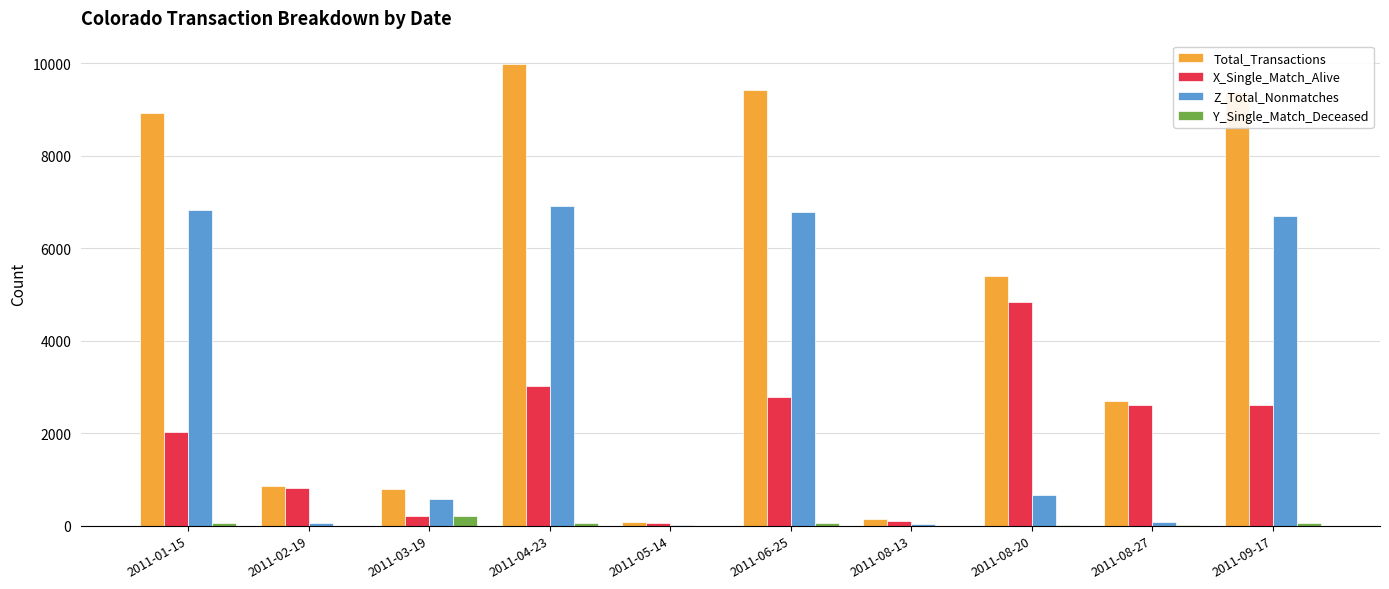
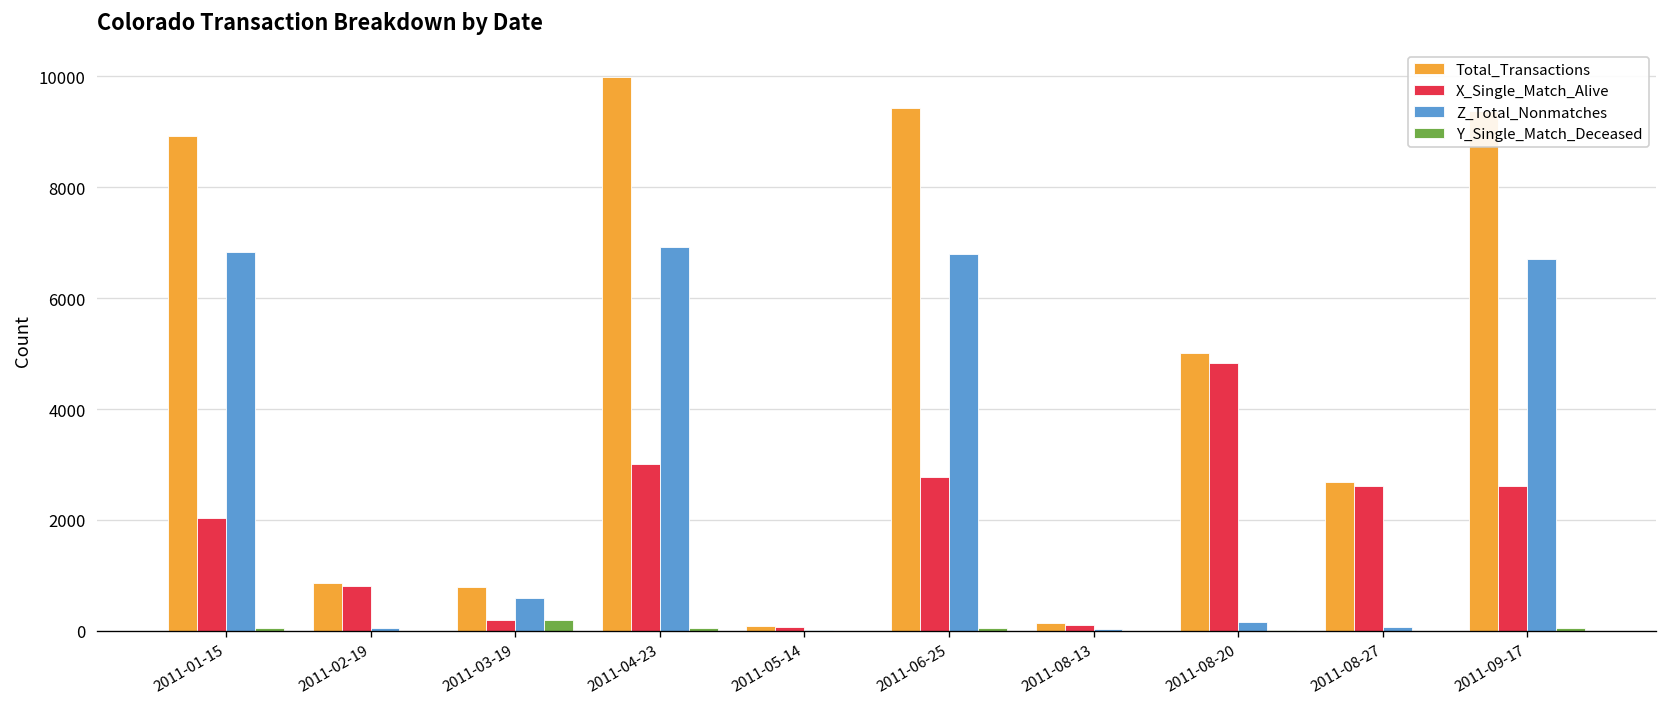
Total_Transactions, 2011-08-20: 5400 -> 5000
Z_Total_Nonmatches, 2011-08-20: 700 -> 200
